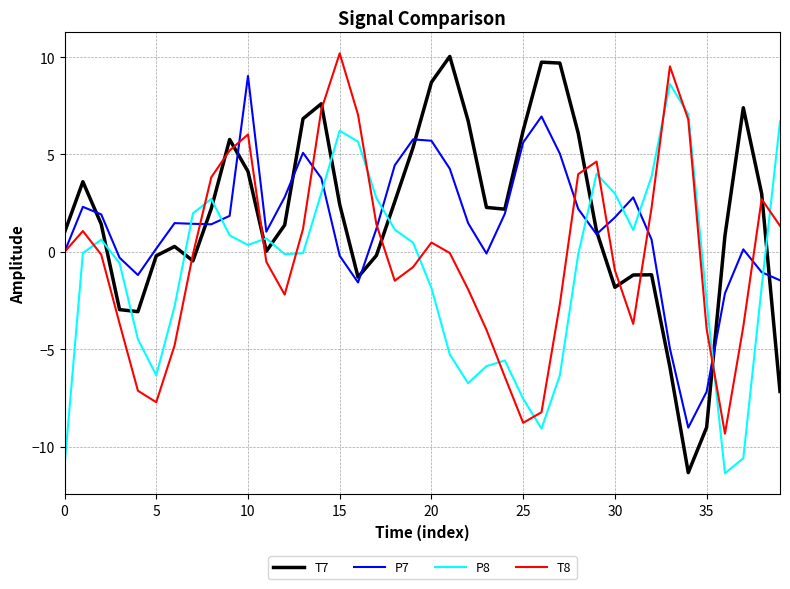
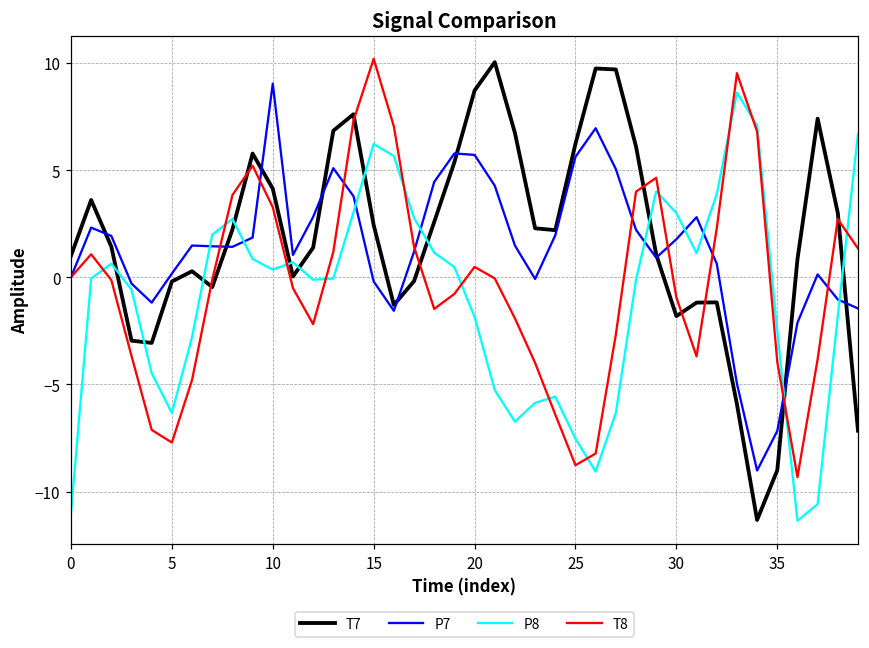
T8, 10: 6.0 -> 3.3
